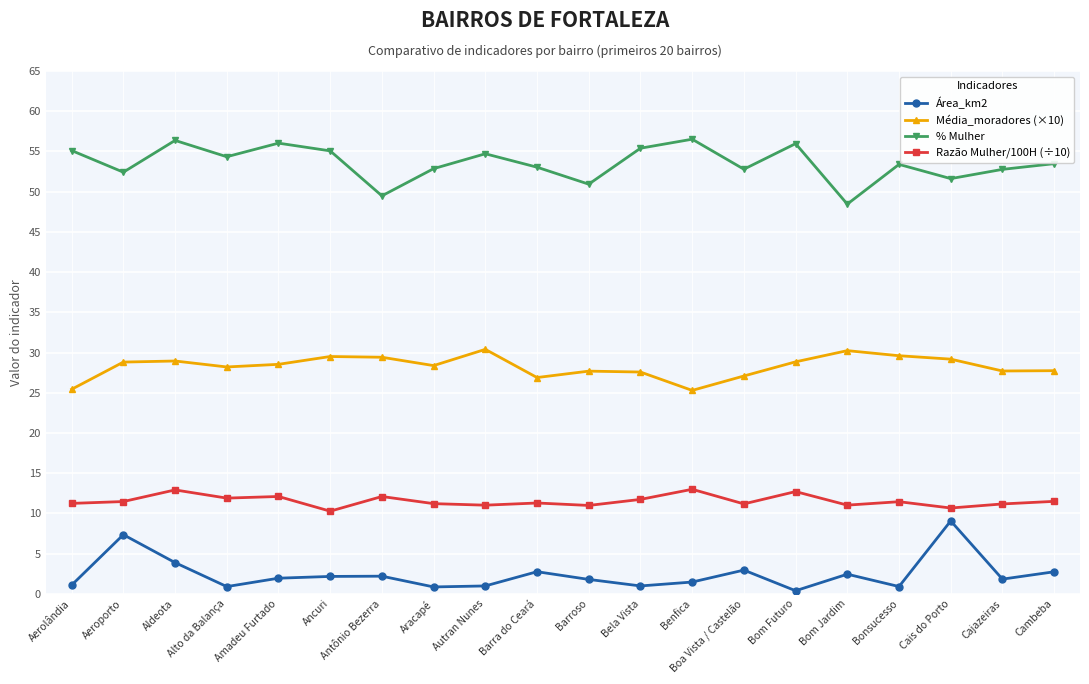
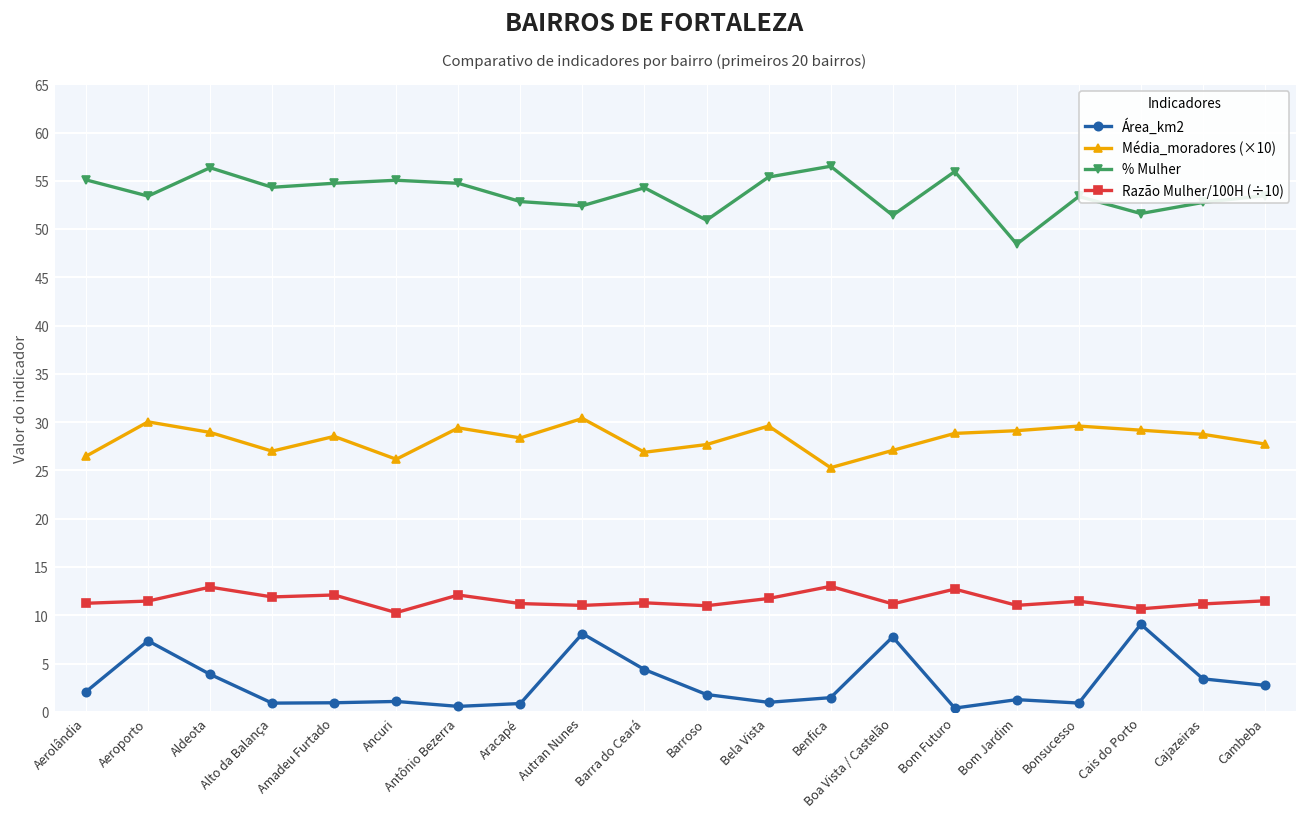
Área_km2, Aerolândia: 1 -> 2
Média_moradores (×10), Aerolândia: 25 -> 26
Média_moradores (×10), Aeroporto: 29 -> 30
% Mulher, Aeroporto: 52 -> 53
Média_moradores (×10), Alto da Balança: 28 -> 27
Área_km2, Amadeu Furtado: 2 -> 1
% Mulher, Amadeu Furtado: 56 -> 55
Área_km2, Ancuri: 2 -> 1
Média_moradores (×10), Ancuri: 30 -> 26
Área_km2, Antônio Bezerra: 2 -> 1
% Mulher, Antônio Bezerra: 49 -> 55
Área_km2, Autran Nunes: 1 -> 8
% Mulher, Autran Nunes: 55 -> 52
Área_km2, Barra do Ceará: 3 -> 4
% Mulher, Barra do Ceará: 53 -> 54
Média_moradores (×10), Bela Vista: 28 -> 30
Área_km2, Boa Vista / Castelão: 3 -> 8
% Mulher, Boa Vista / Castelão: 53 -> 51
Área_km2, Bom Jardim: 2 -> 1
Média_moradores (×10), Bom Jardim: 30 -> 29
Área_km2, Cajazeiras: 2 -> 3
Média_moradores (×10), Cajazeiras: 28 -> 29
